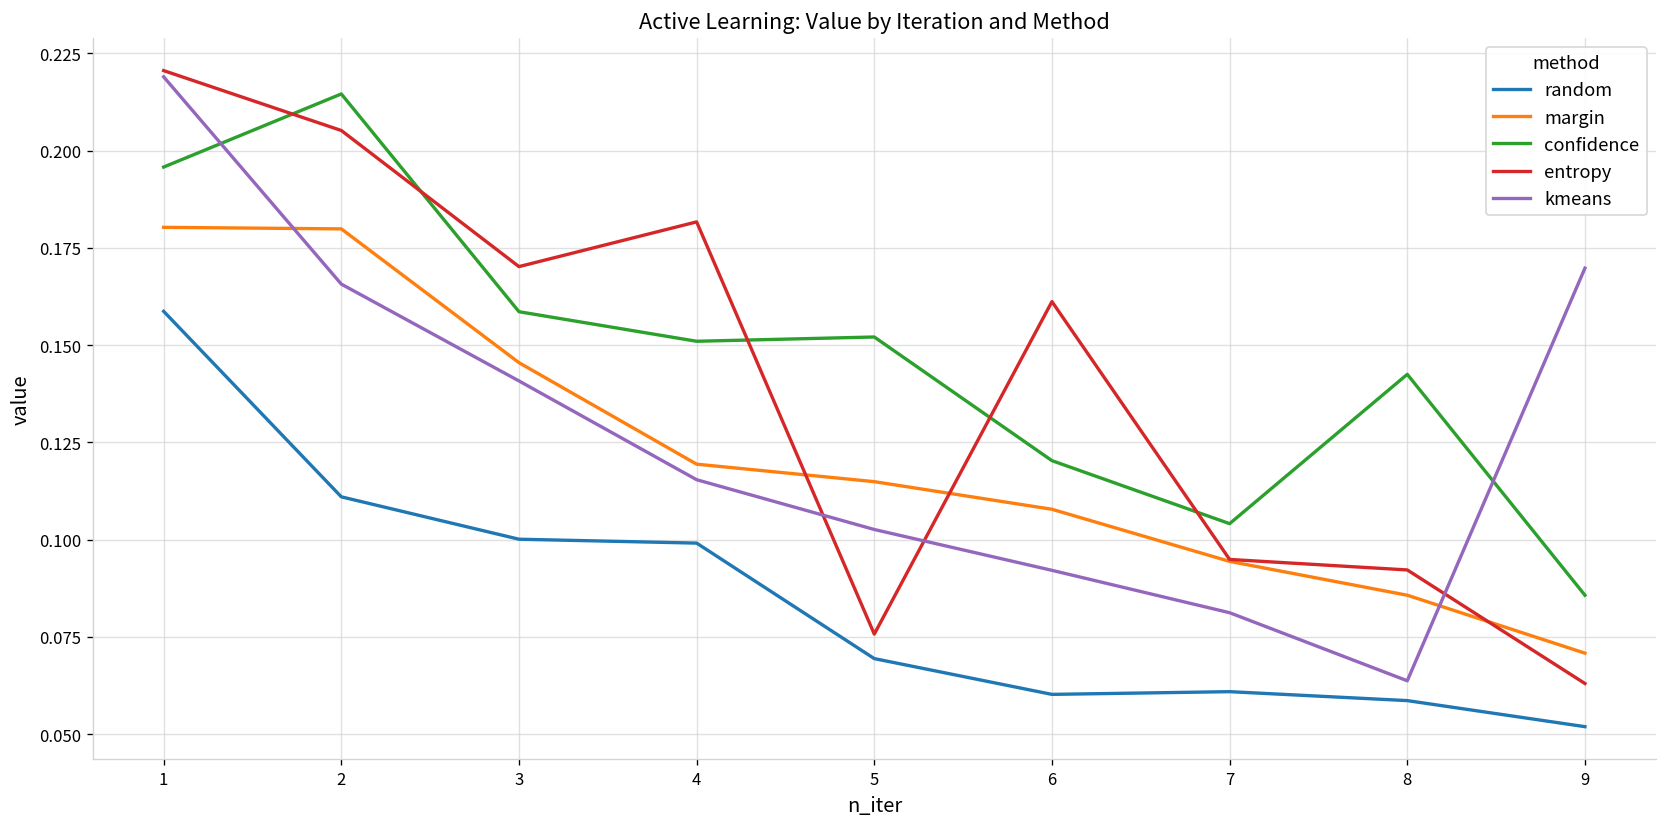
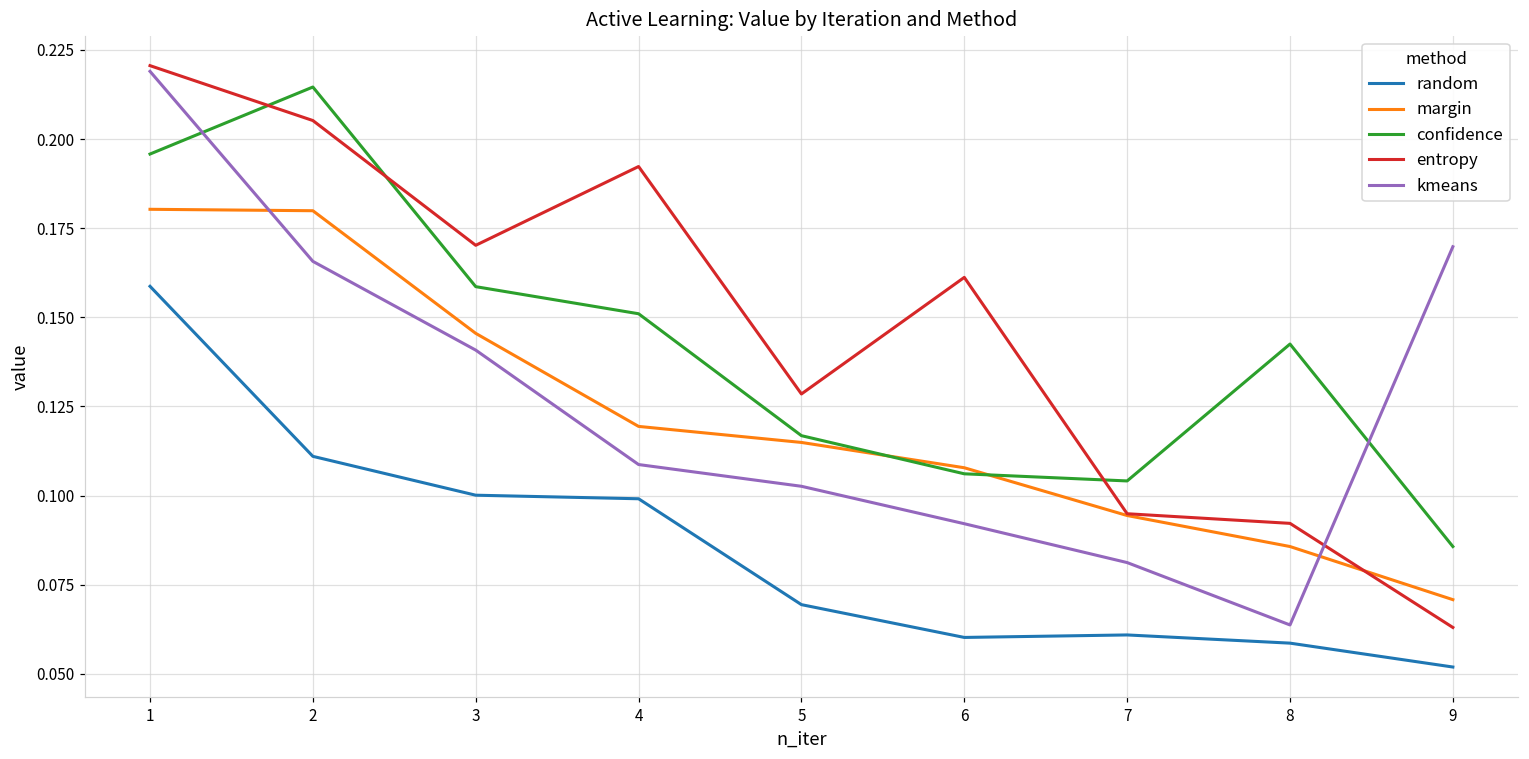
entropy, 4: 0.182 -> 0.192
kmeans, 4: 0.115 -> 0.109
confidence, 5: 0.152 -> 0.117
entropy, 5: 0.076 -> 0.129
confidence, 6: 0.120 -> 0.106
